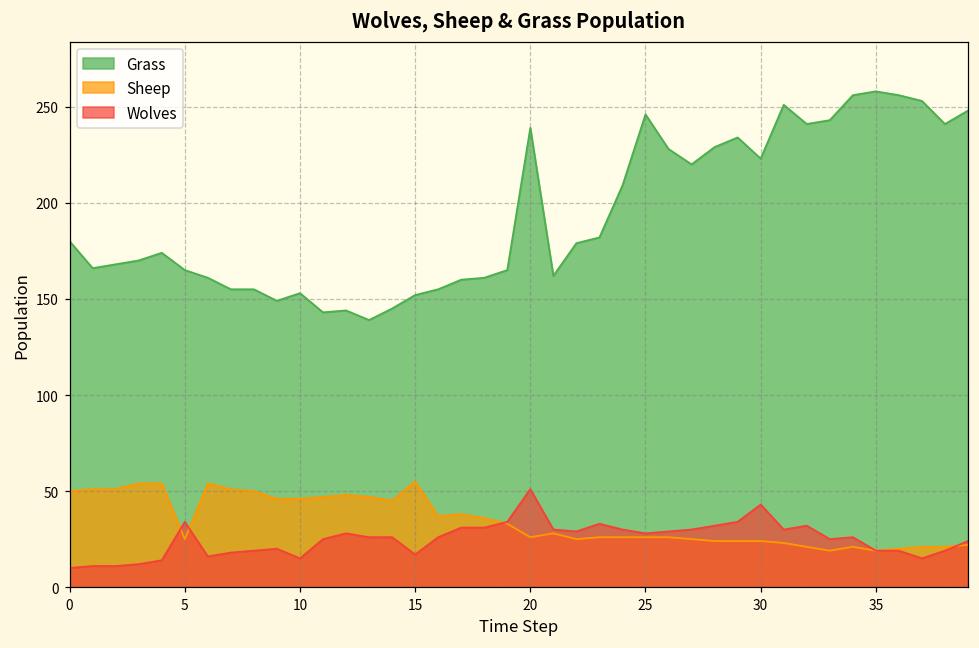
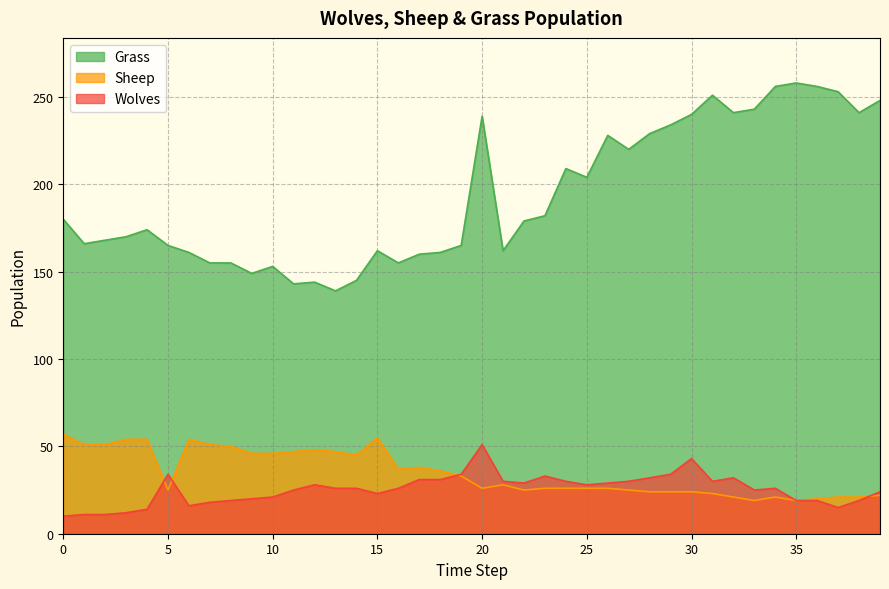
Sheep, 0: 50 -> 57
Wolves, 10: 15 -> 21
Grass, 15: 152 -> 162
Wolves, 15: 17 -> 23
Grass, 25: 246 -> 204
Grass, 30: 223 -> 240
